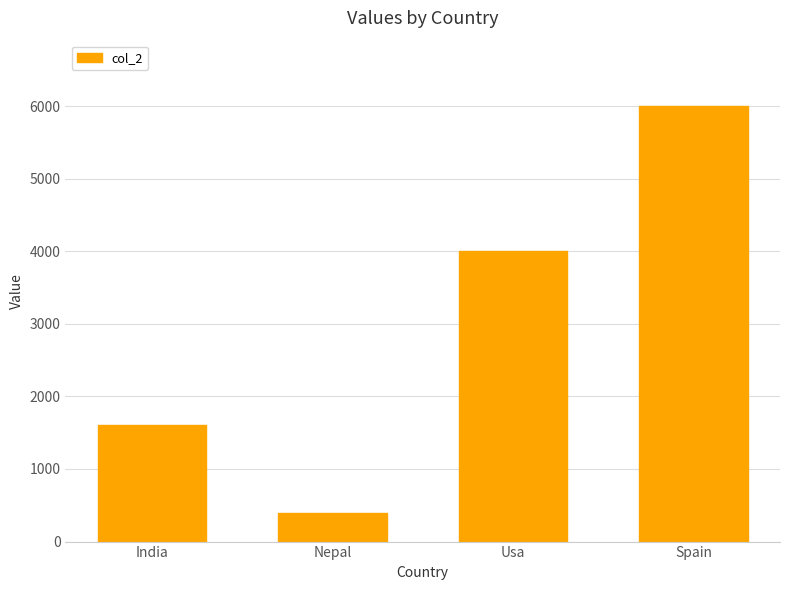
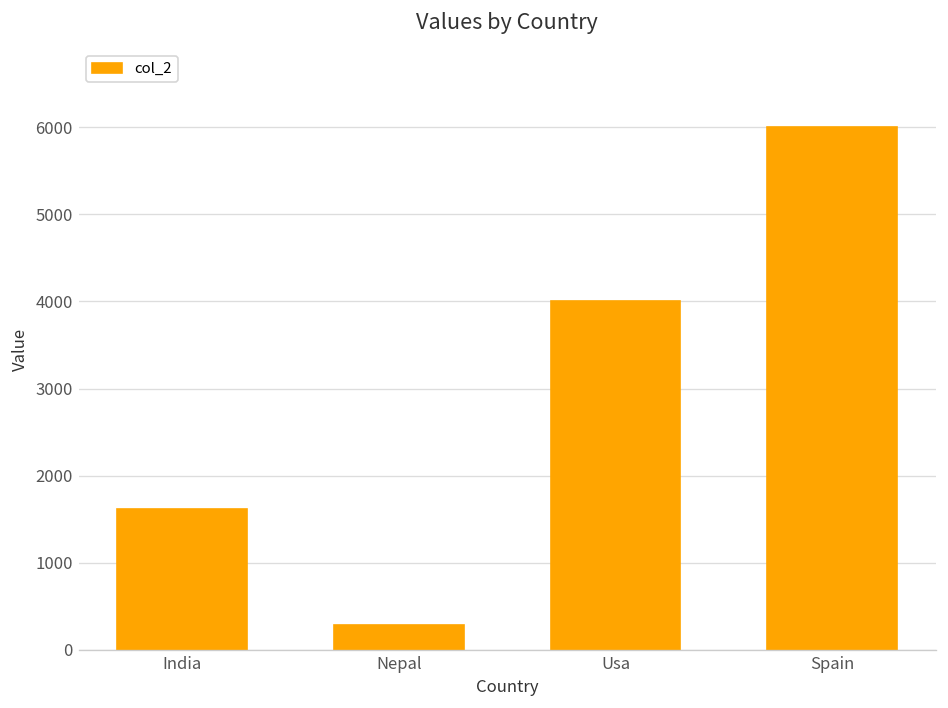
Nepal: 400 -> 300
